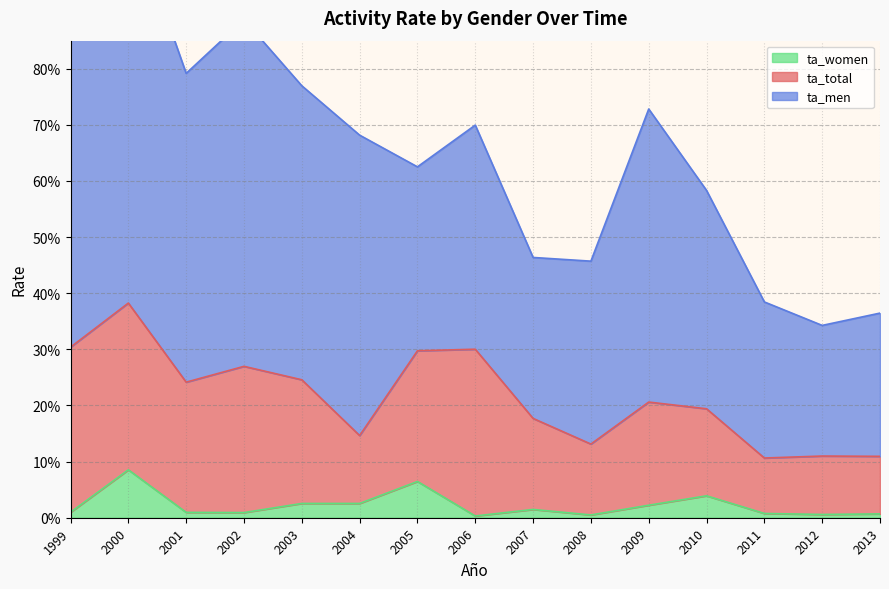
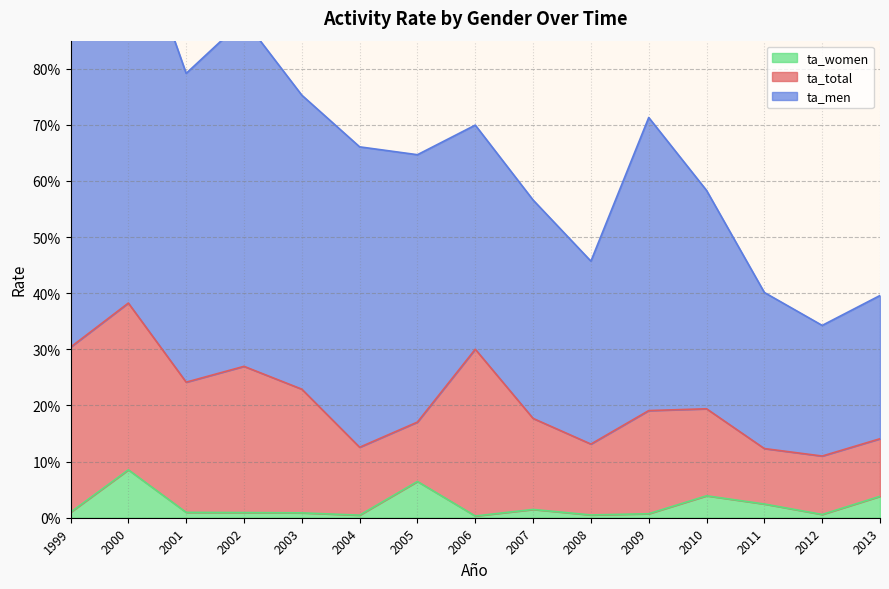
ta_women, 2003: 3% -> 1%
ta_women, 2004: 3% -> 0%
ta_total, 2005: 23% -> 11%
ta_men, 2005: 33% -> 48%
ta_men, 2007: 29% -> 39%
ta_women, 2009: 2% -> 1%
ta_women, 2011: 1% -> 2%
ta_women, 2013: 1% -> 4%
